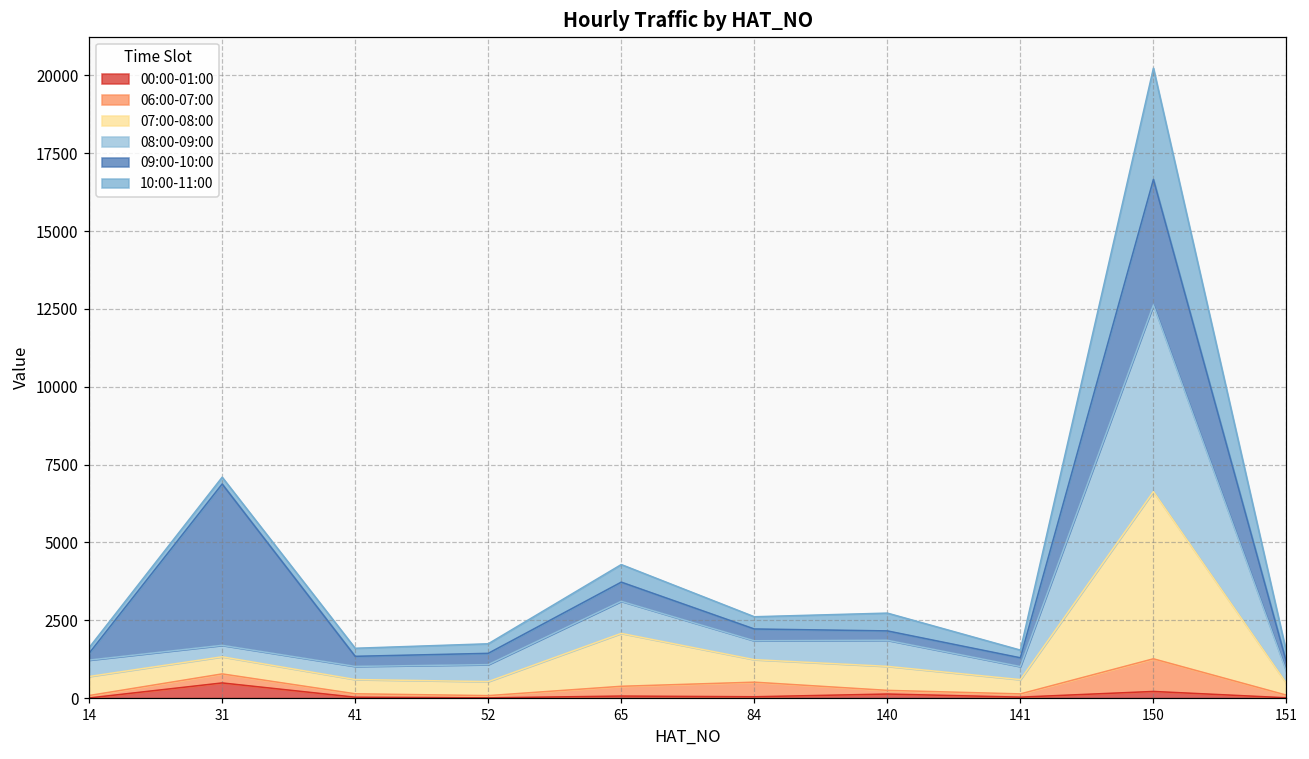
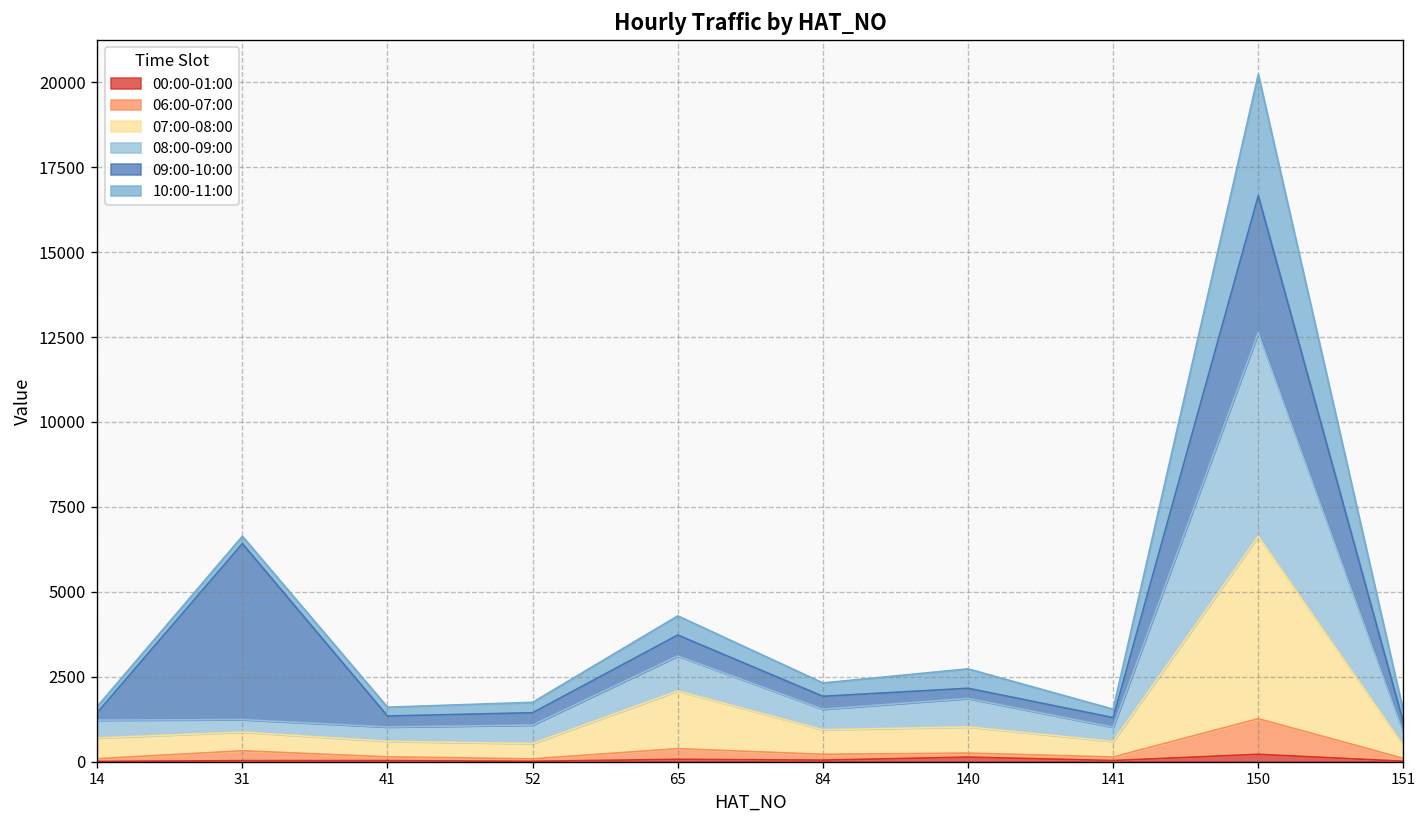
00:00-01:00, 31: 500 -> 0
06:00-07:00, 84: 500 -> 200
